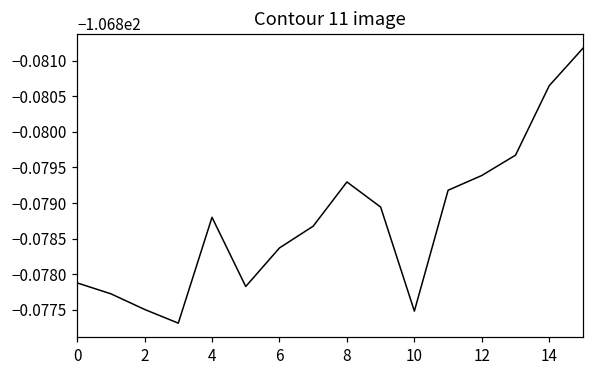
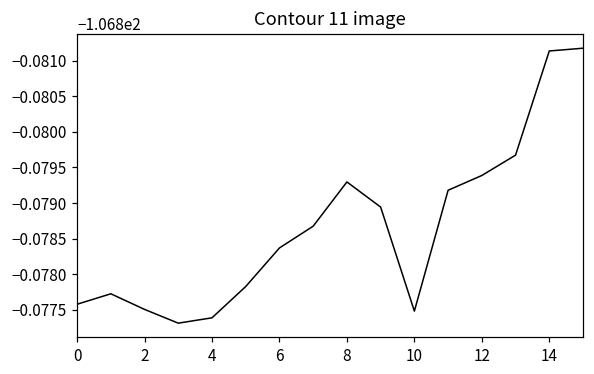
0: -106.8779 -> -106.8776
4: -106.8788 -> -106.8774
14: -106.8806 -> -106.8811
